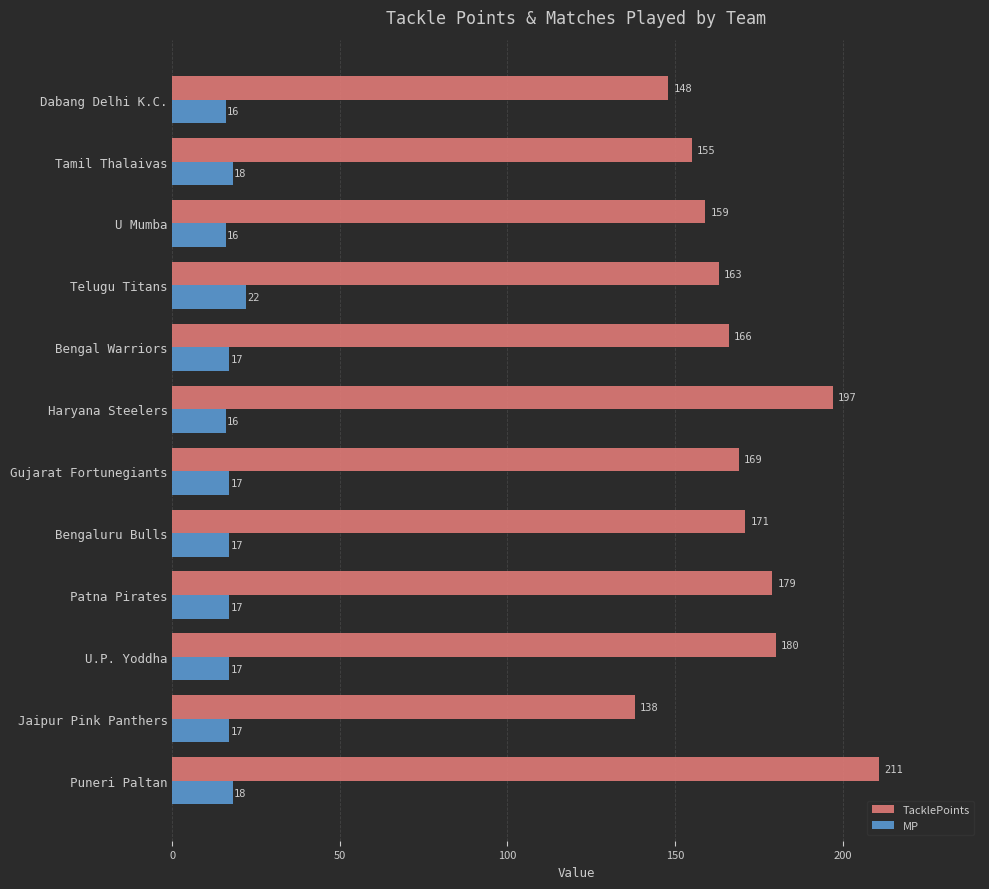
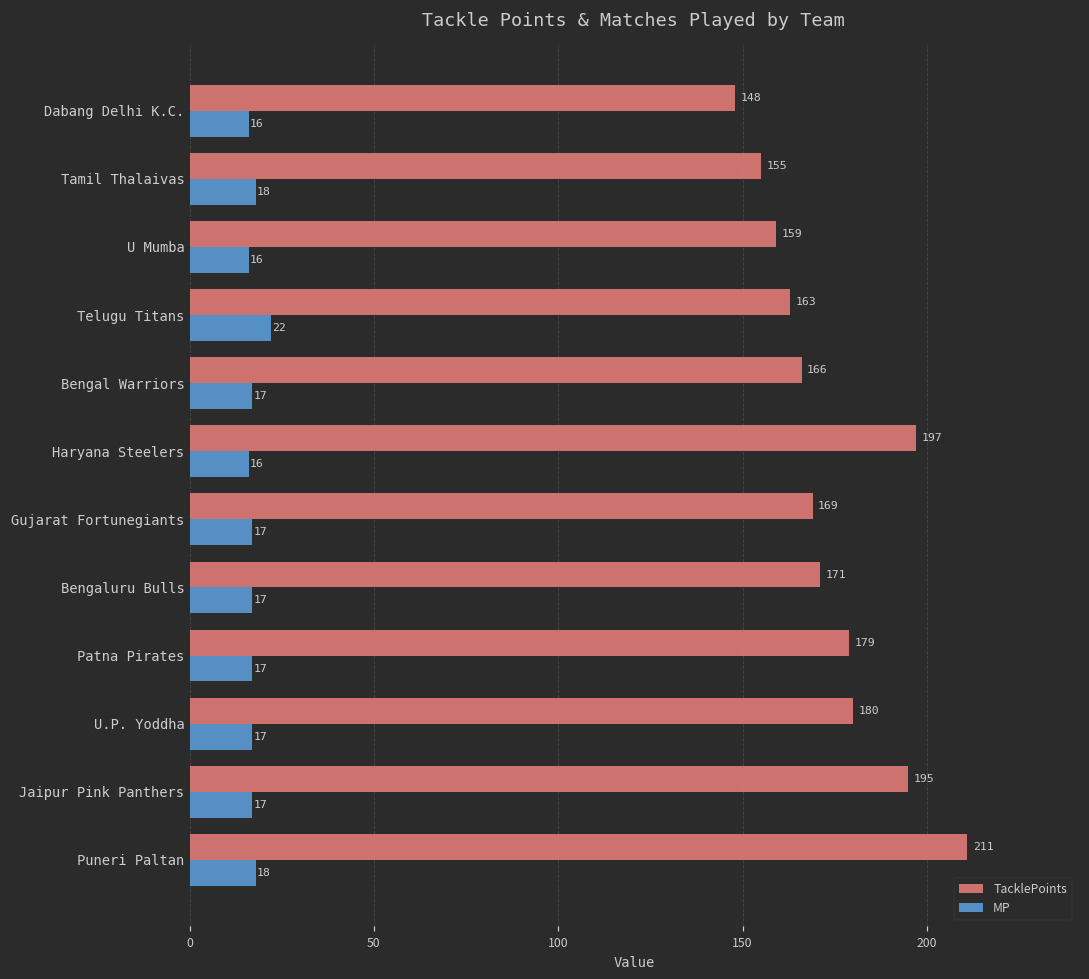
TacklePoints, Jaipur Pink Panthers: 138 -> 195
